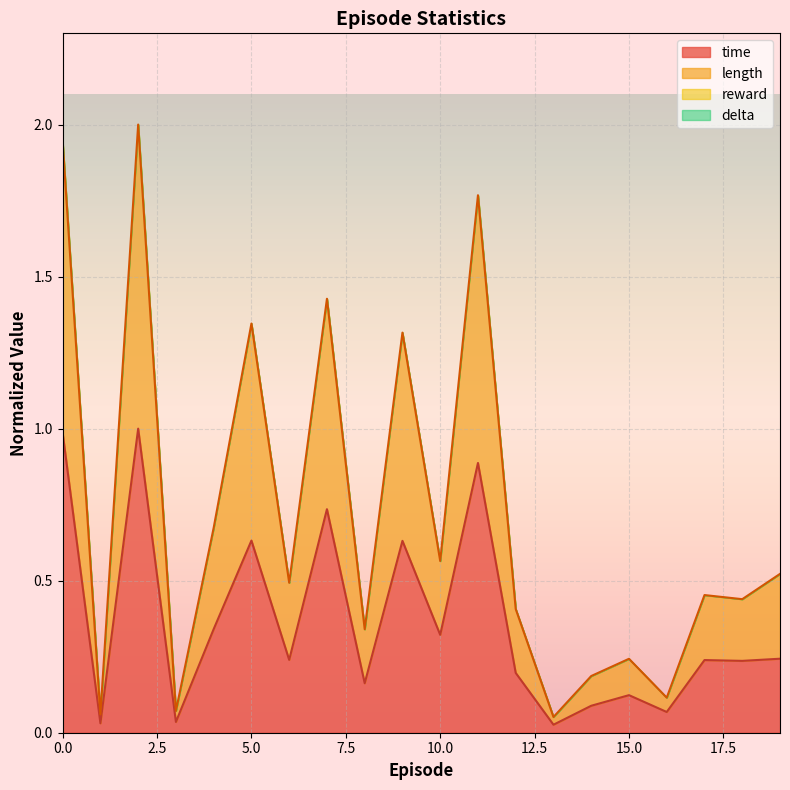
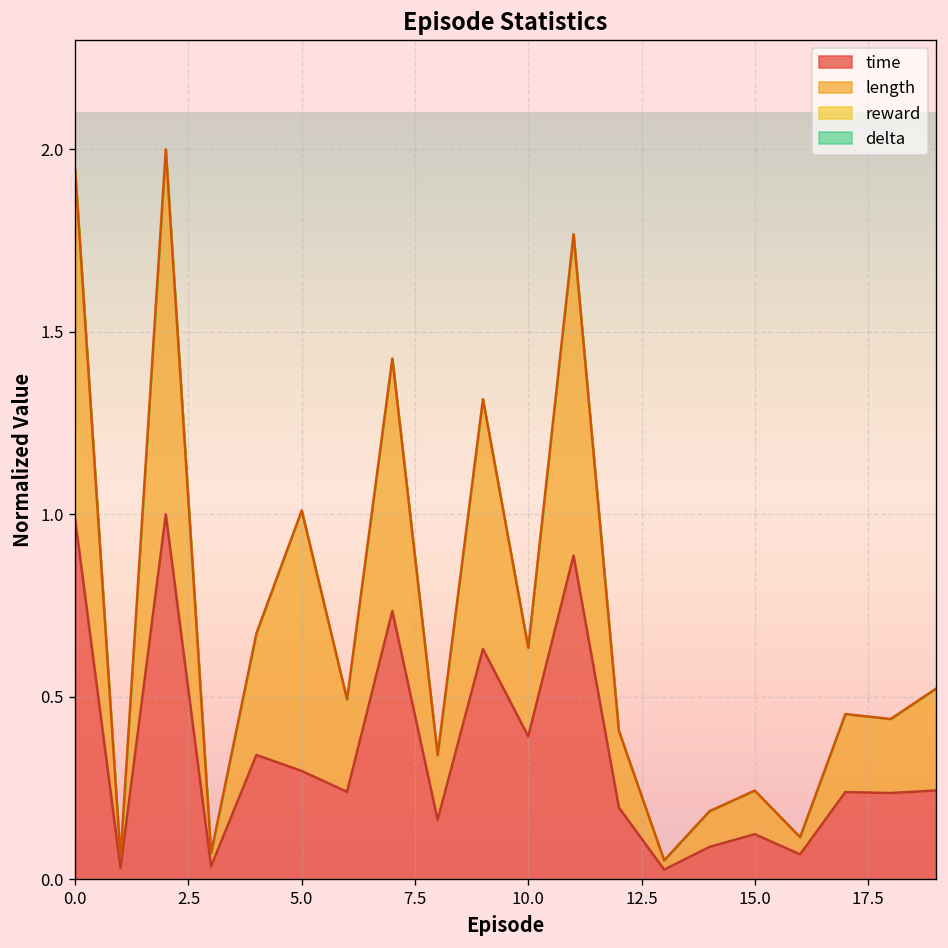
time, 5.0: 0.63 -> 0.30
time, 10.0: 0.32 -> 0.39
